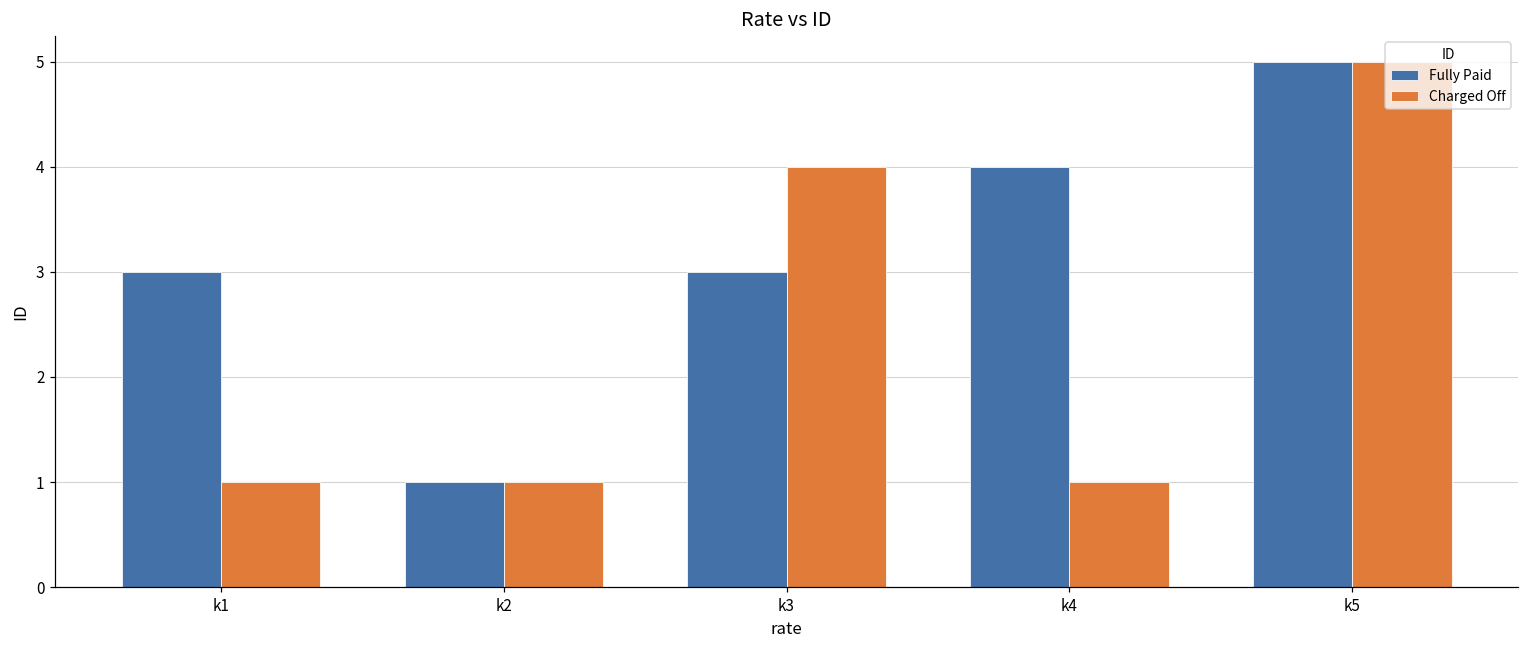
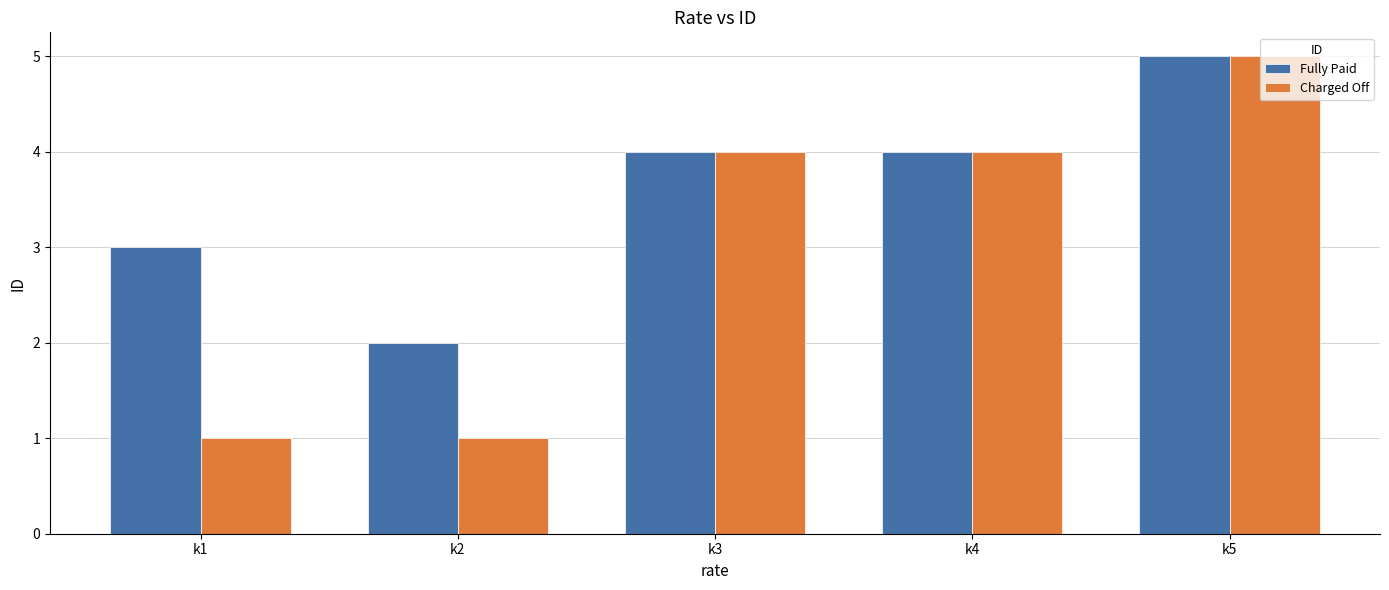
Fully Paid, k2: 1 -> 2
Fully Paid, k3: 3 -> 4
Charged Off, k4: 1 -> 4
